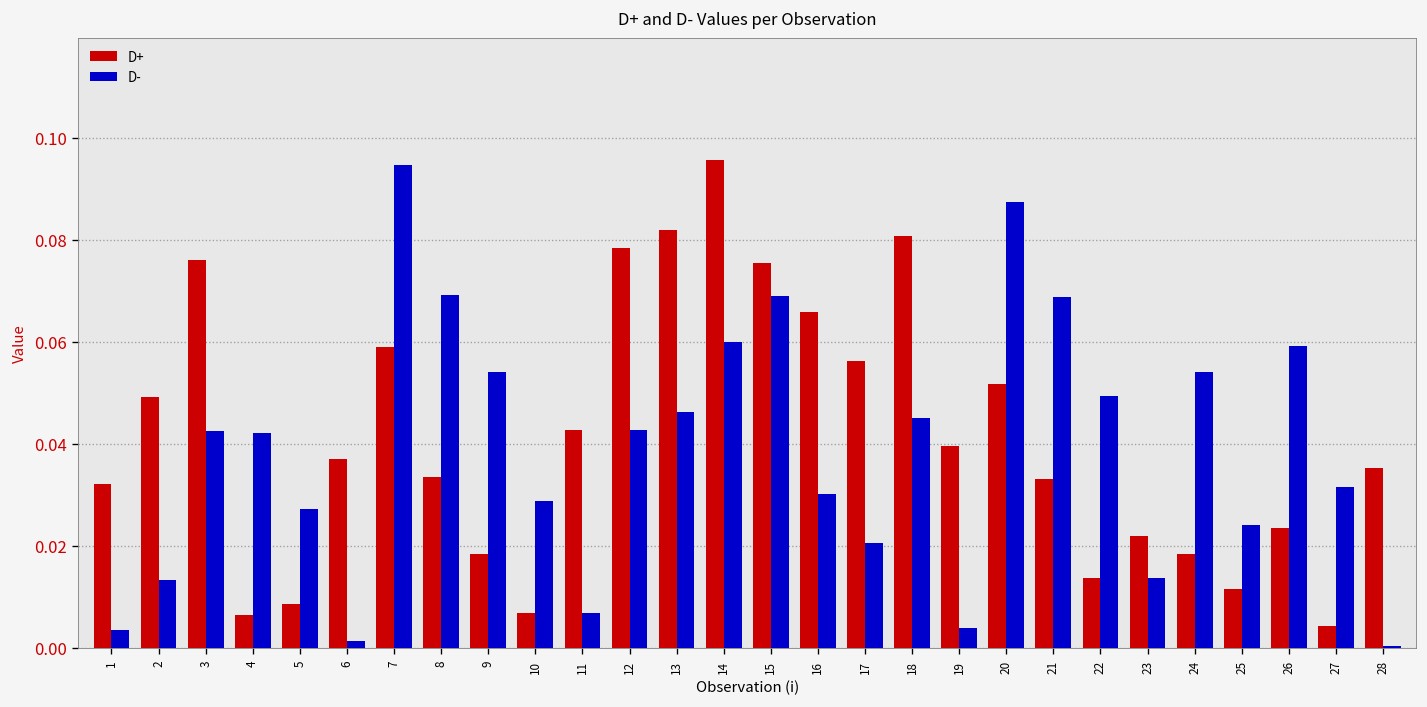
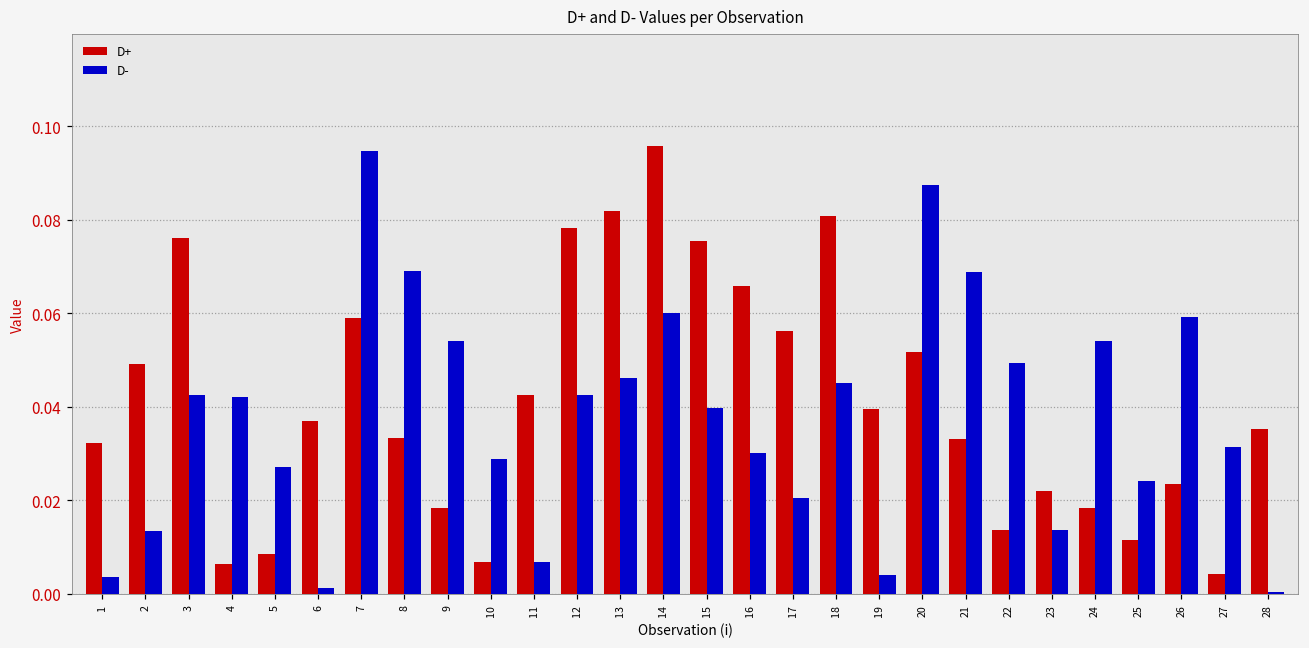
D-, 15: 0.069 -> 0.040
